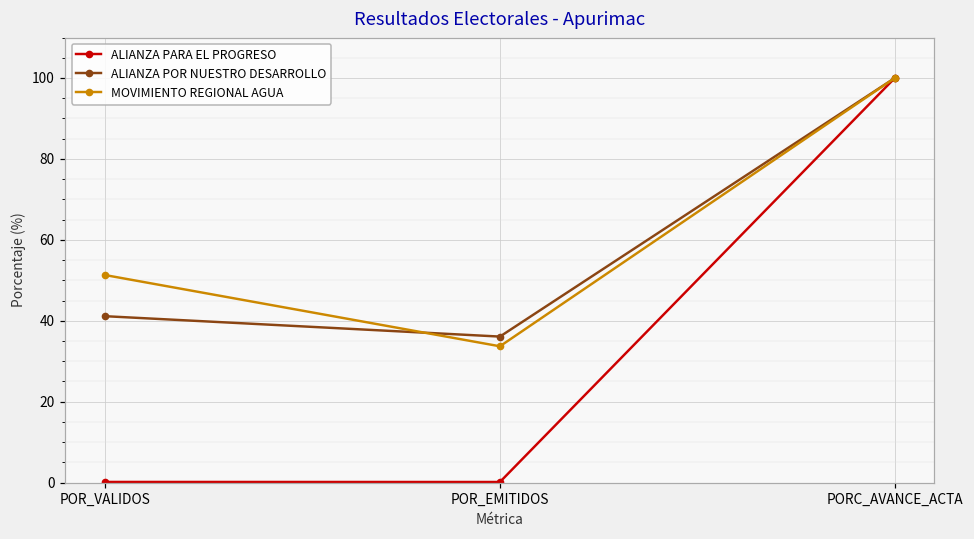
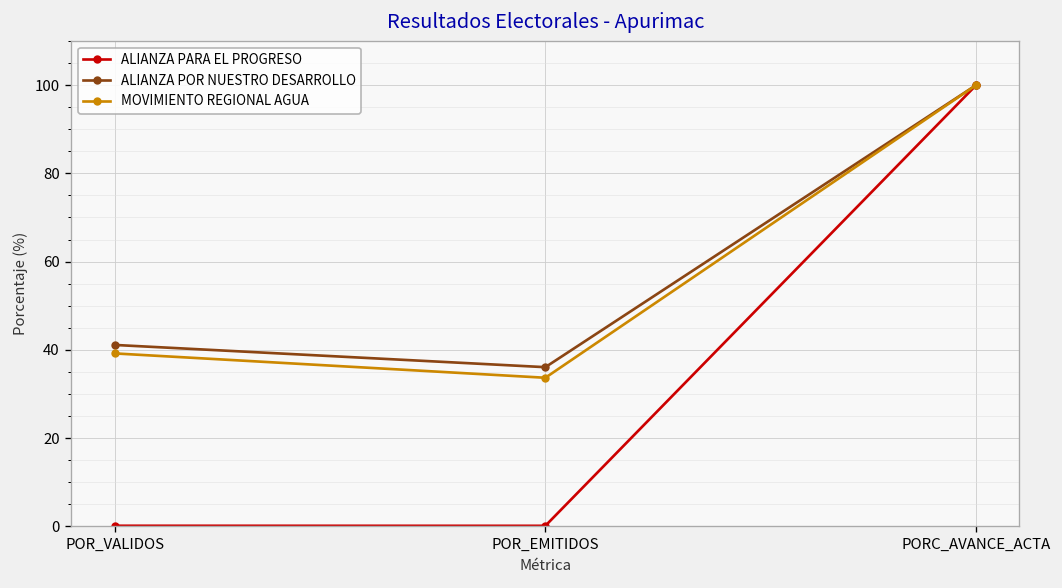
MOVIMIENTO REGIONAL AGUA, POR_VALIDOS: 51 -> 39
